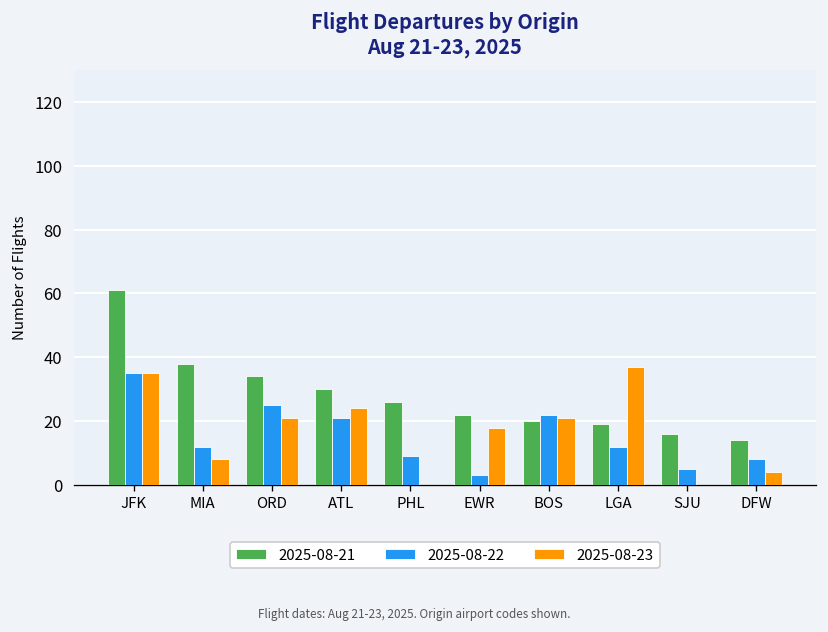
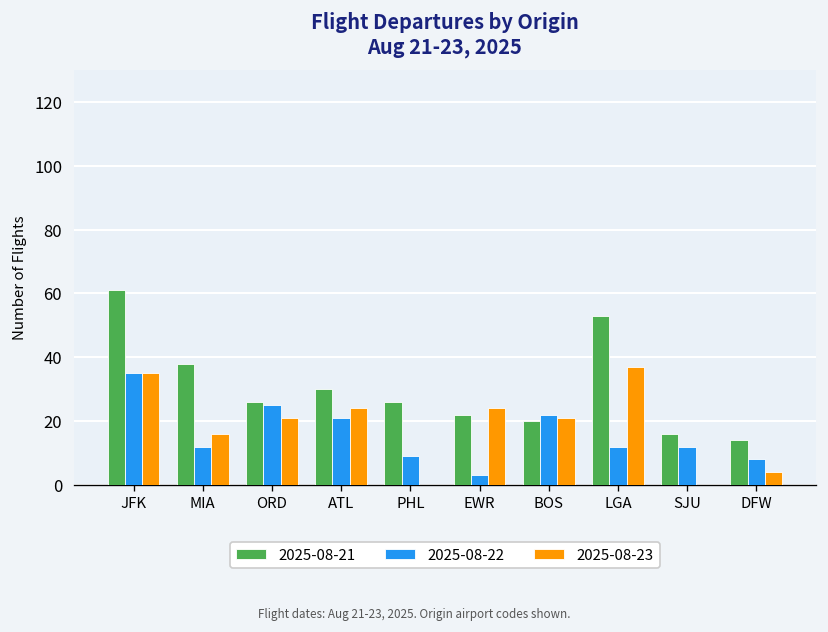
2025-08-23, MIA: 8 -> 16
2025-08-21, ORD: 34 -> 26
2025-08-23, EWR: 18 -> 24
2025-08-21, LGA: 19 -> 53
2025-08-22, SJU: 5 -> 12
